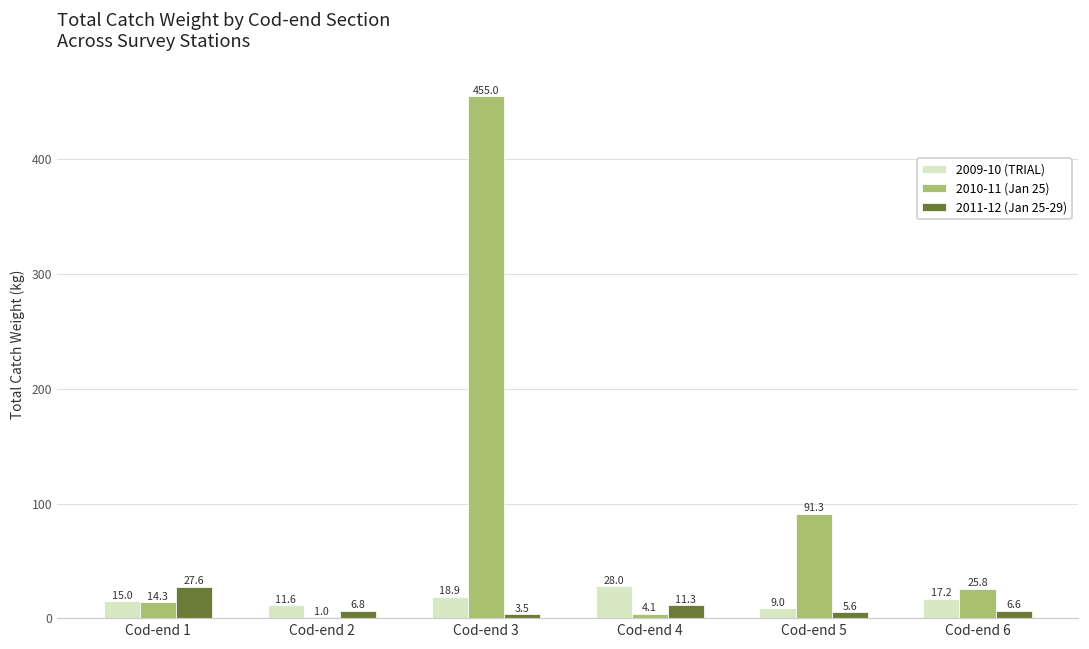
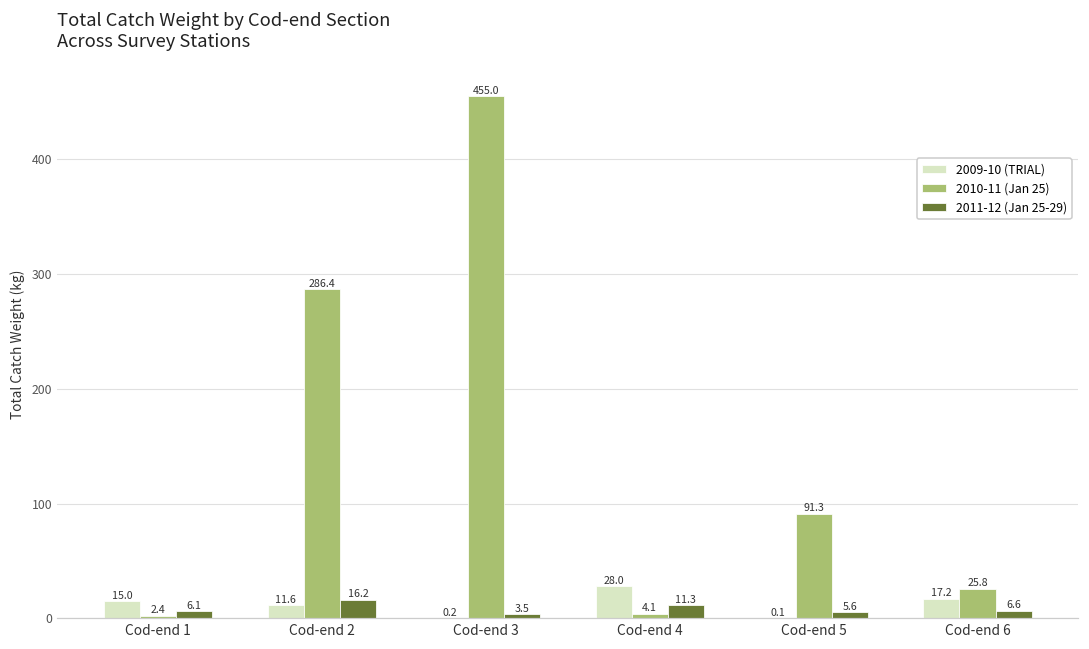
2010-11 (Jan 25), Cod-end 1: 14.3 -> 2.4
2011-12 (Jan 25-29), Cod-end 1: 27.6 -> 6.1
2010-11 (Jan 25), Cod-end 2: 1.0 -> 286.4
2011-12 (Jan 25-29), Cod-end 2: 6.8 -> 16.2
2009-10 (TRIAL), Cod-end 3: 18.9 -> 0.2
2009-10 (TRIAL), Cod-end 5: 9.0 -> 0.1
